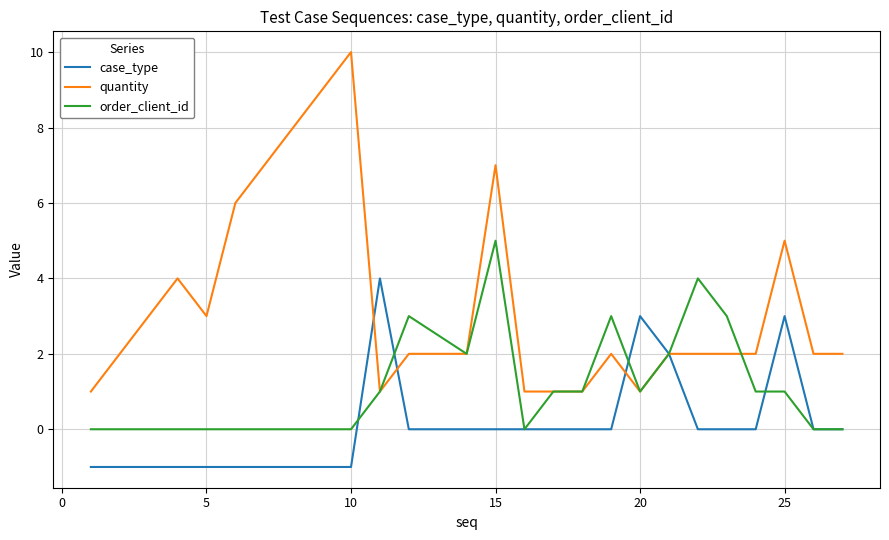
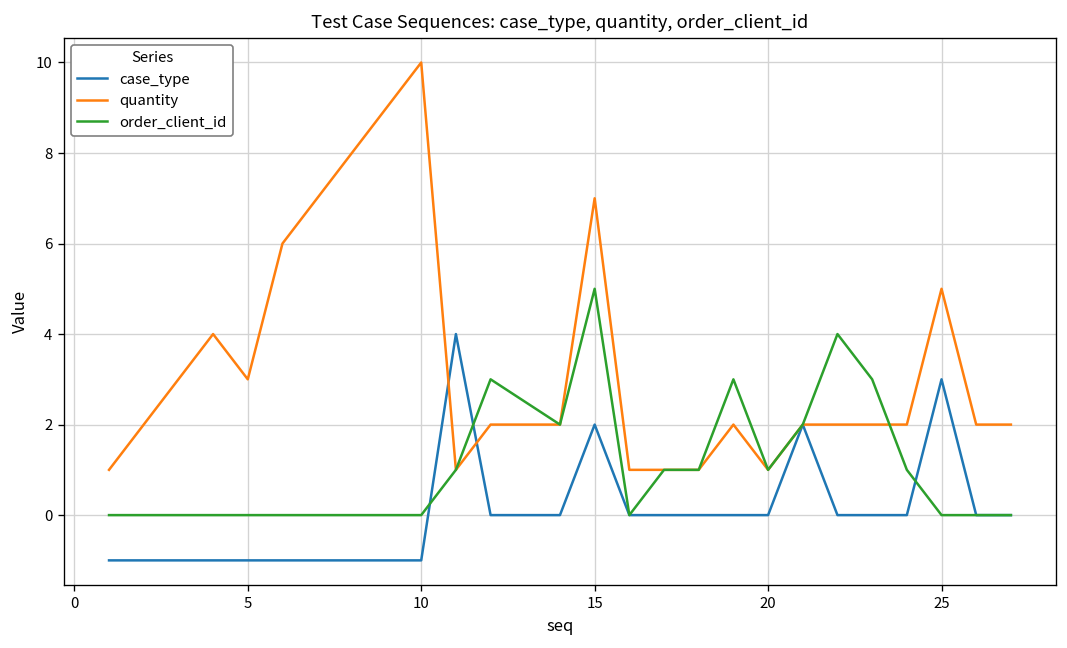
case_type, 15: 0 -> 2
case_type, 20: 3 -> 0
order_client_id, 25: 1 -> 0
